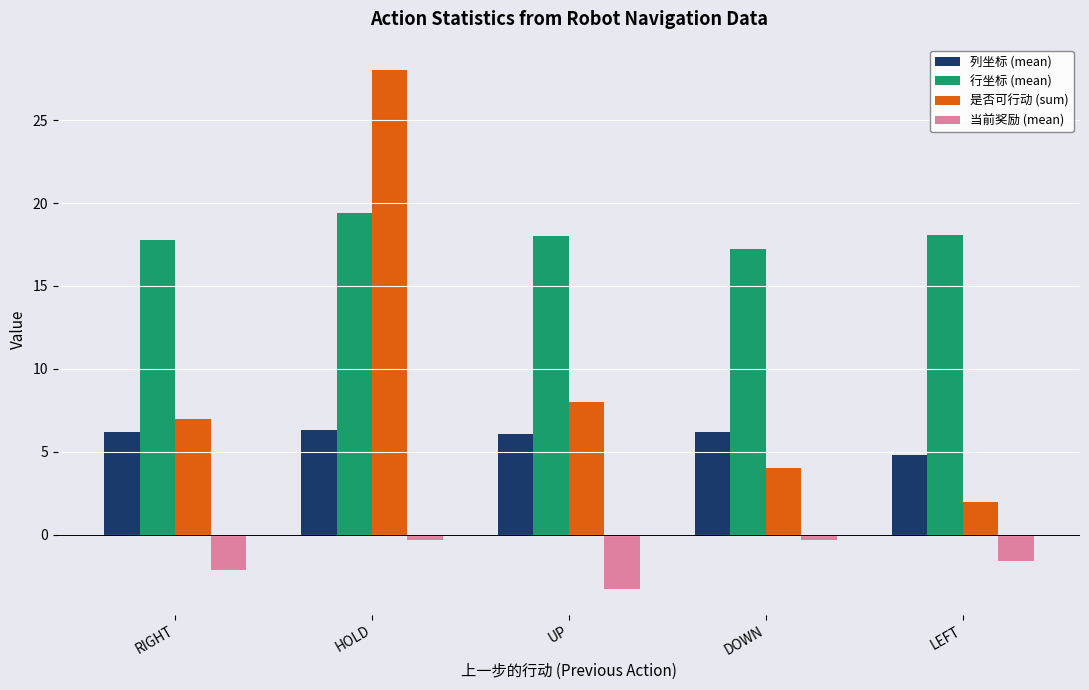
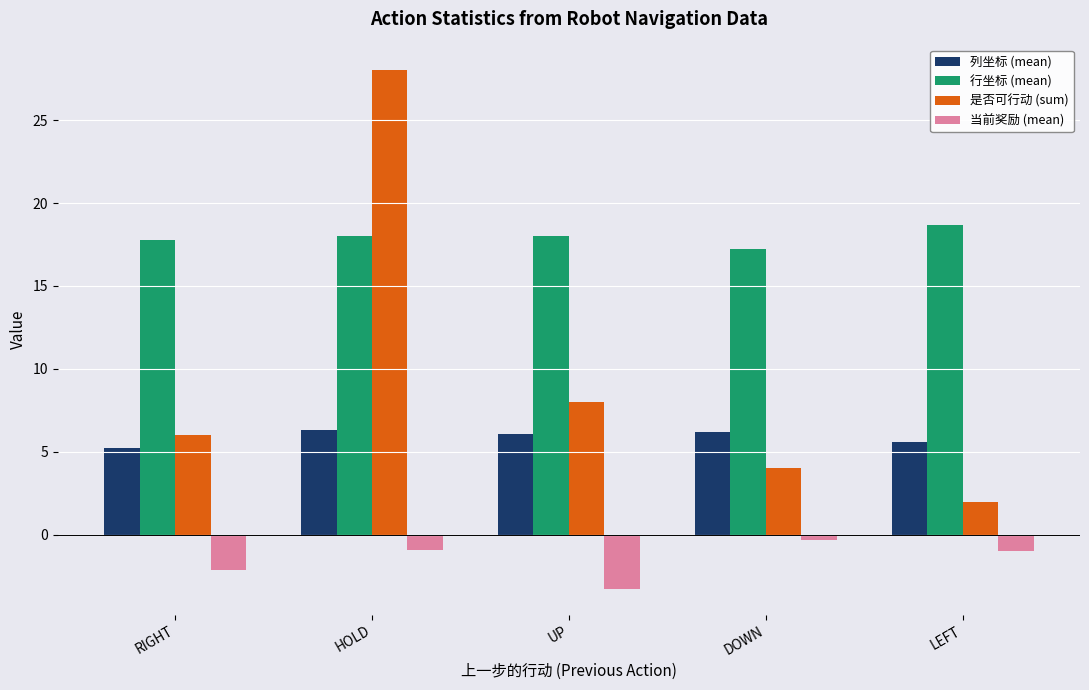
列坐标 (mean), RIGHT: 6.2 -> 5.2
是否可行动 (sum), RIGHT: 7 -> 6
行坐标 (mean), HOLD: 19.4 -> 18.0
当前奖励 (mean), HOLD: -0.3 -> -0.9
列坐标 (mean), LEFT: 4.8 -> 5.6
行坐标 (mean), LEFT: 18.1 -> 18.7
当前奖励 (mean), LEFT: -1.6 -> -1.0
